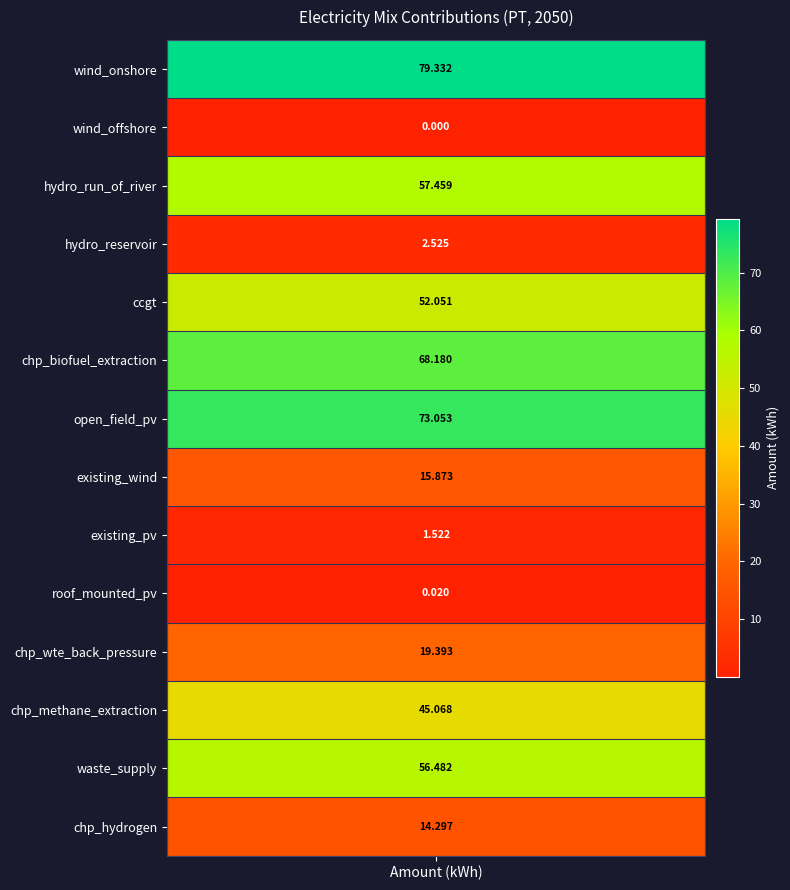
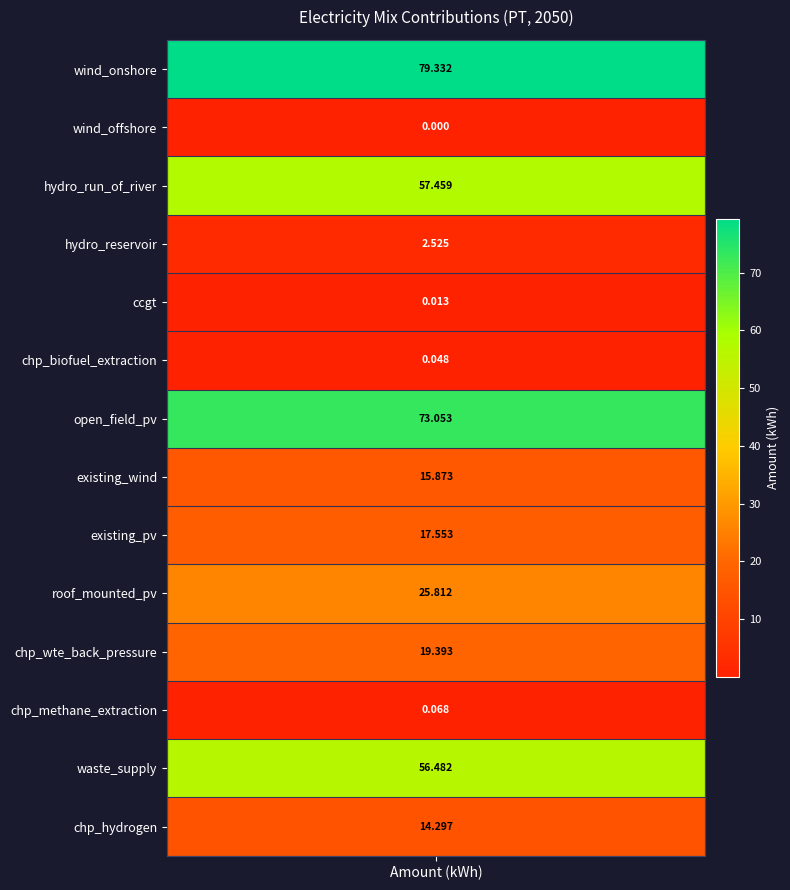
ccgt, Amount (kWh): 52.051 -> 0.013
chp_biofuel_extraction, Amount (kWh): 68.180 -> 0.048
existing_pv, Amount (kWh): 1.522 -> 17.553
roof_mounted_pv, Amount (kWh): 0.020 -> 25.812
chp_methane_extraction, Amount (kWh): 45.068 -> 0.068
